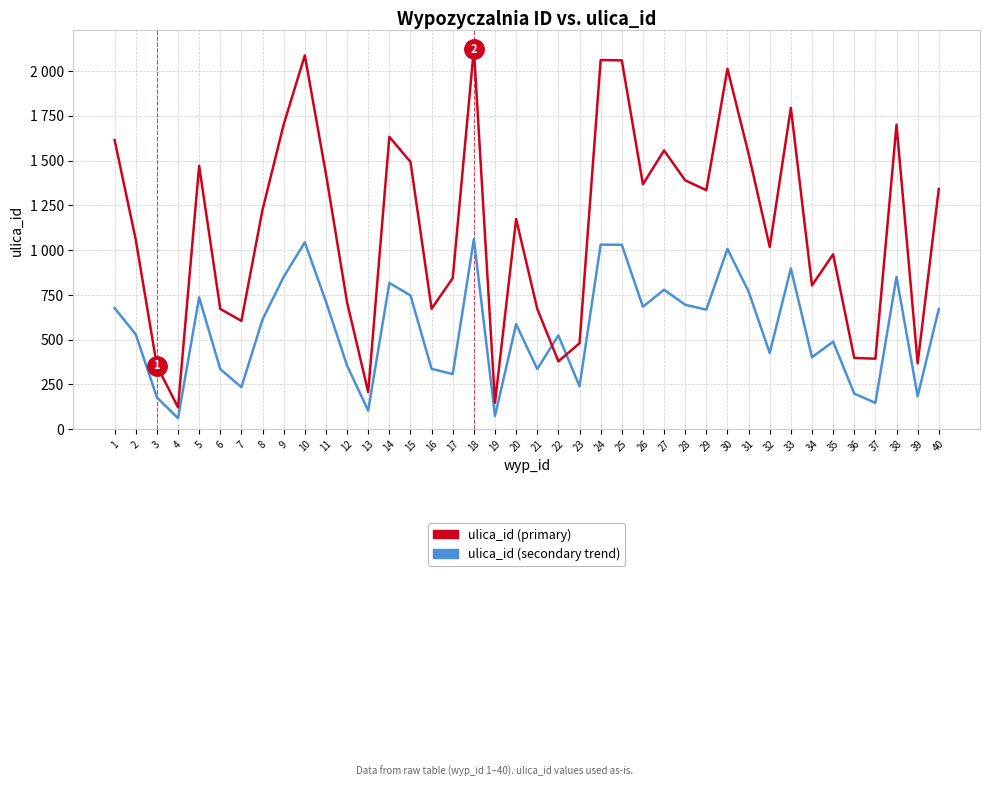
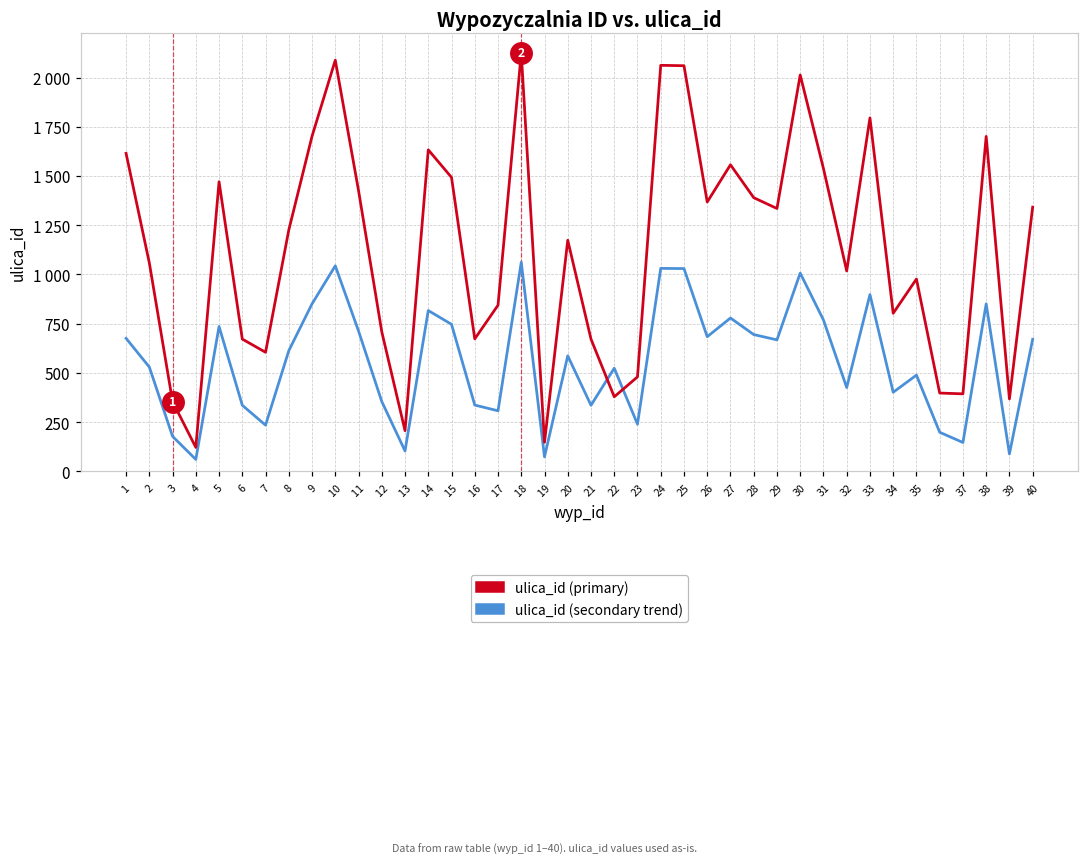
ulica_id (secondary trend), 39: 180 -> 90
